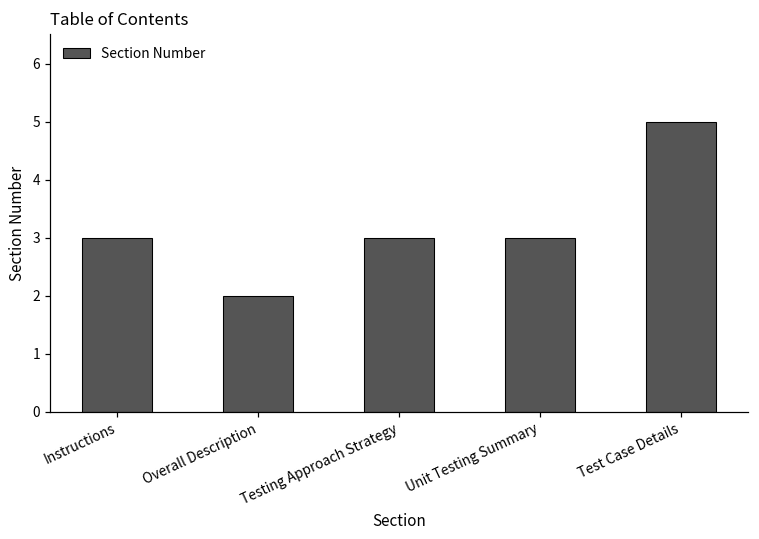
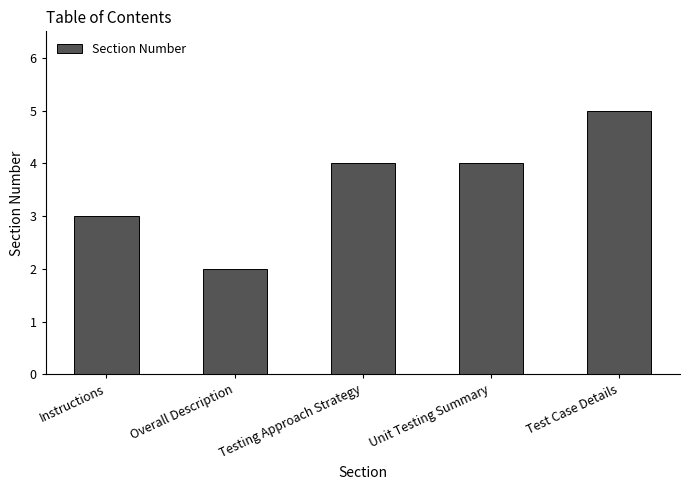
Testing Approach Strategy: 3 -> 4
Unit Testing Summary: 3 -> 4
